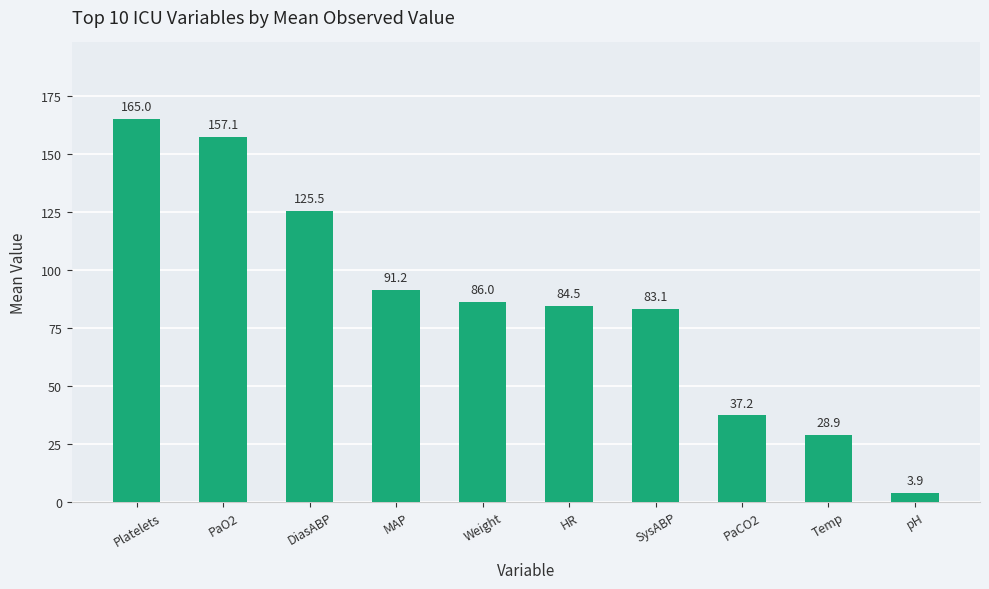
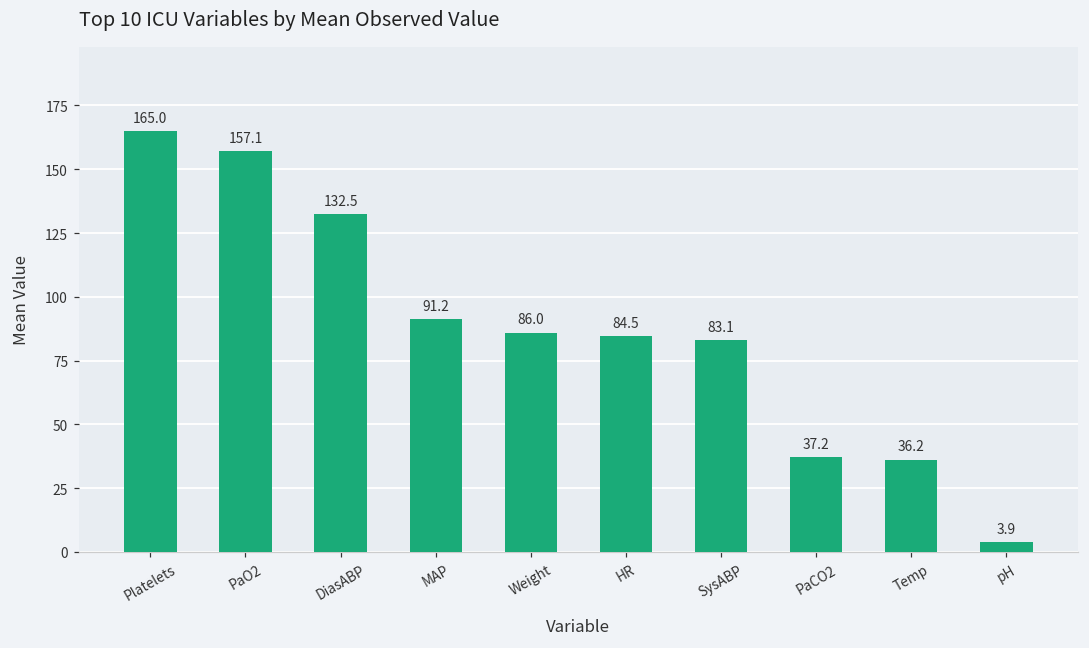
DiasABP: 125.5 -> 132.5
Temp: 28.9 -> 36.2
